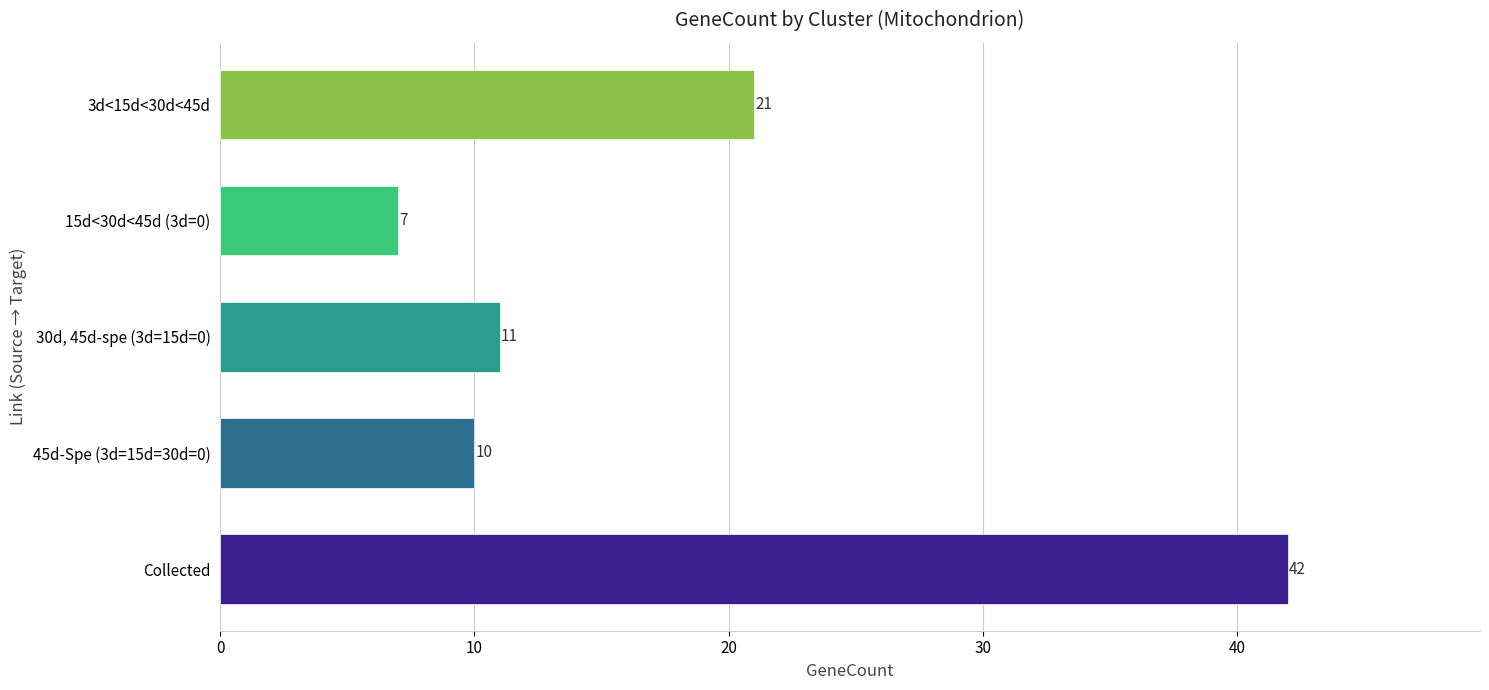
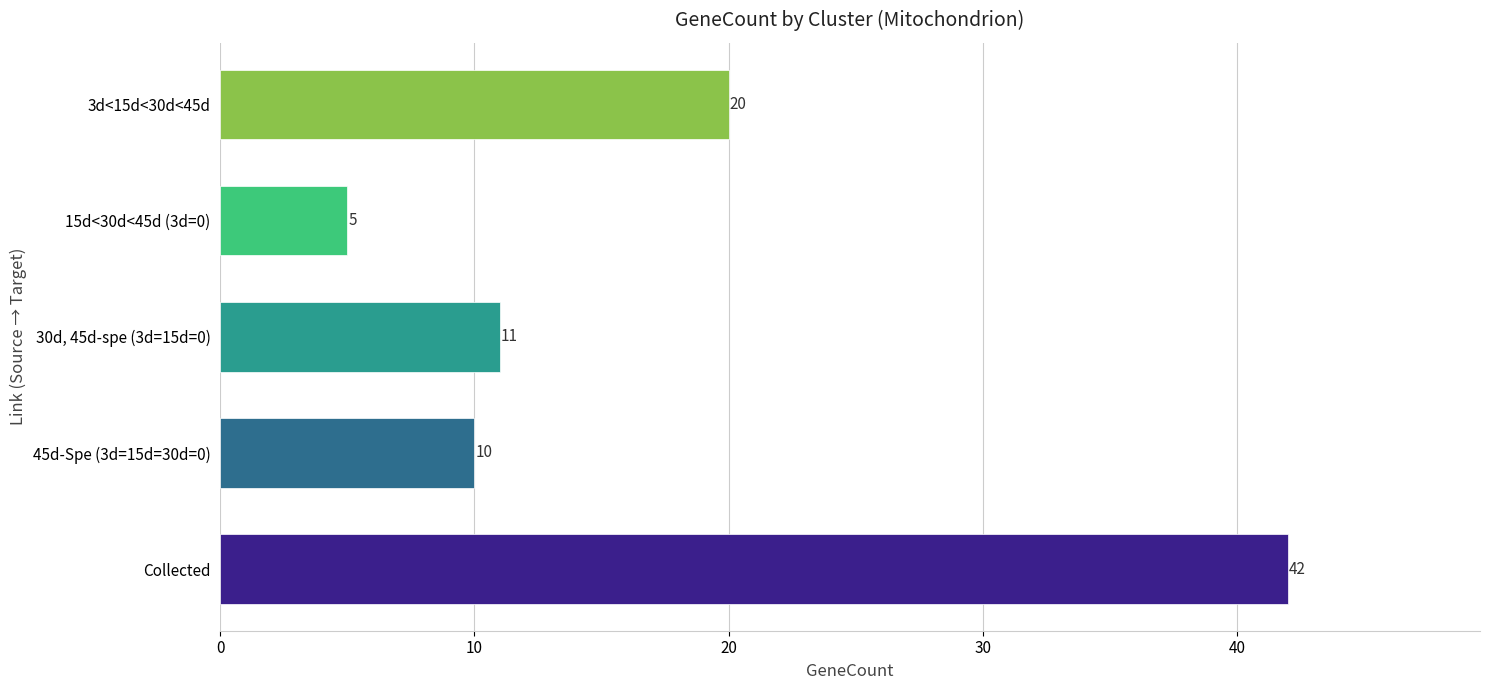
3d<15d<30d<45d: 21 -> 20
15d<30d<45d (3d=0): 7 -> 5
